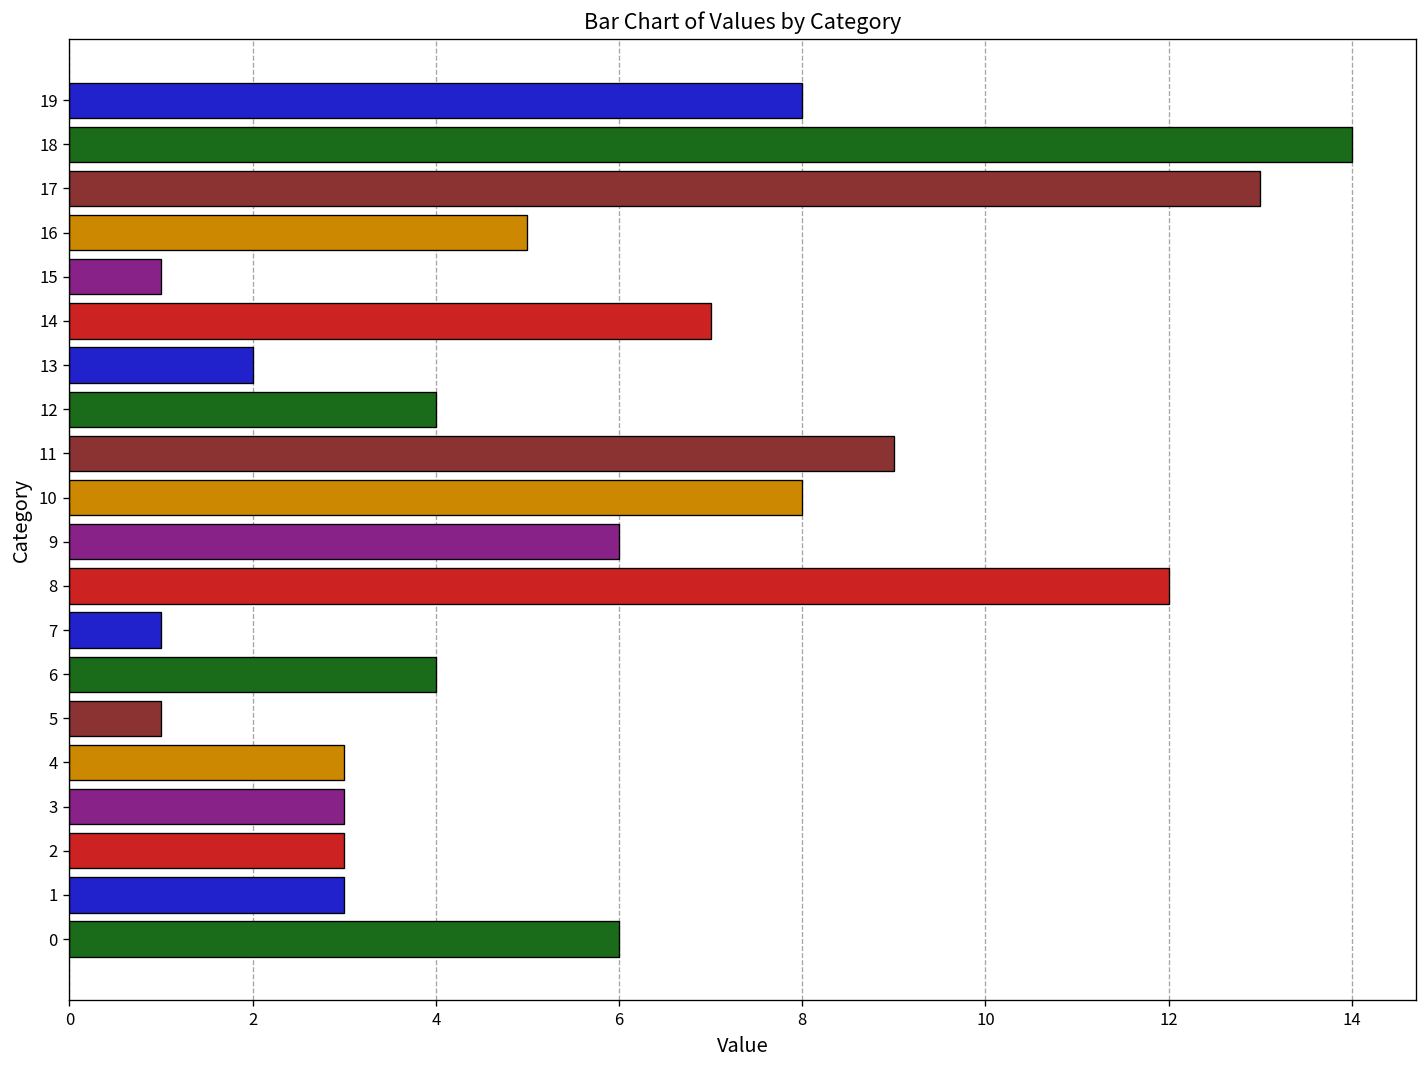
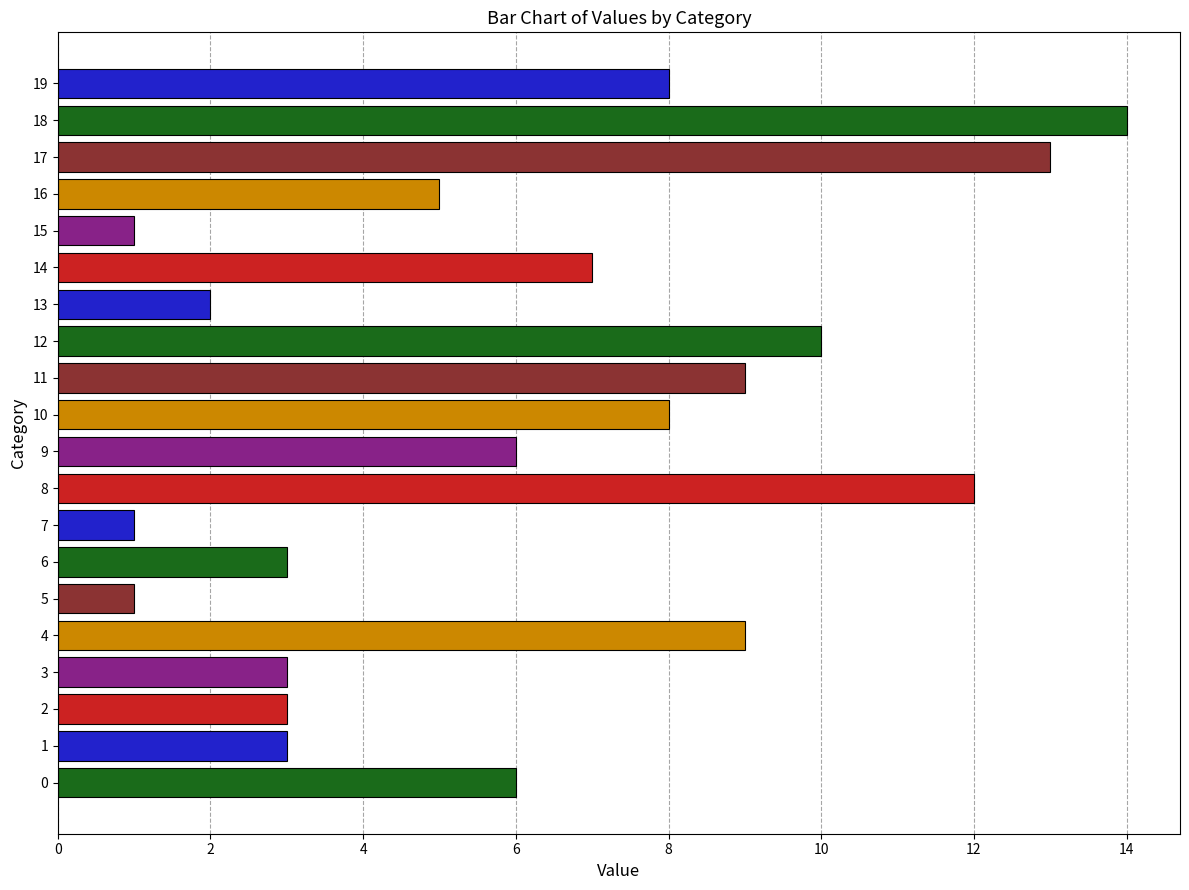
12: 4 -> 10
6: 4 -> 3
4: 3 -> 9
